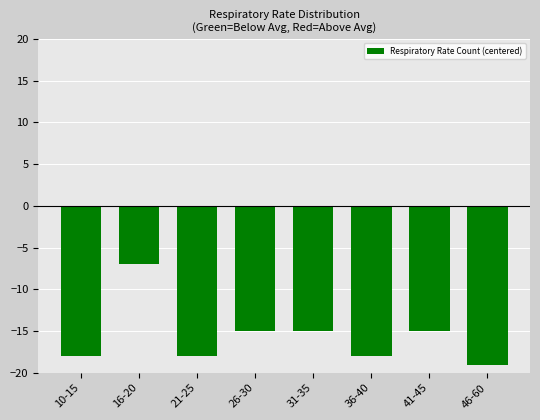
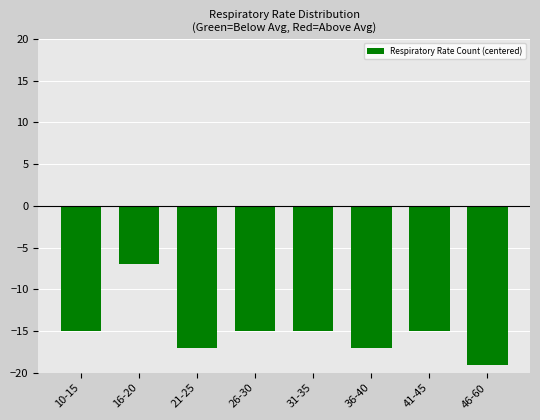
10-15: -18 -> -15
21-25: -18 -> -17
36-40: -18 -> -17
